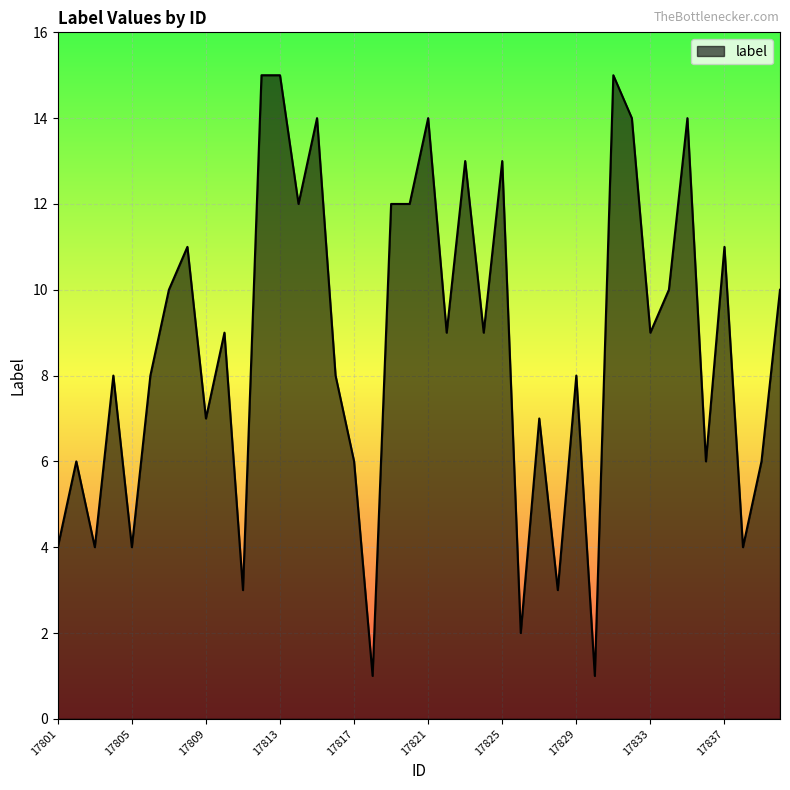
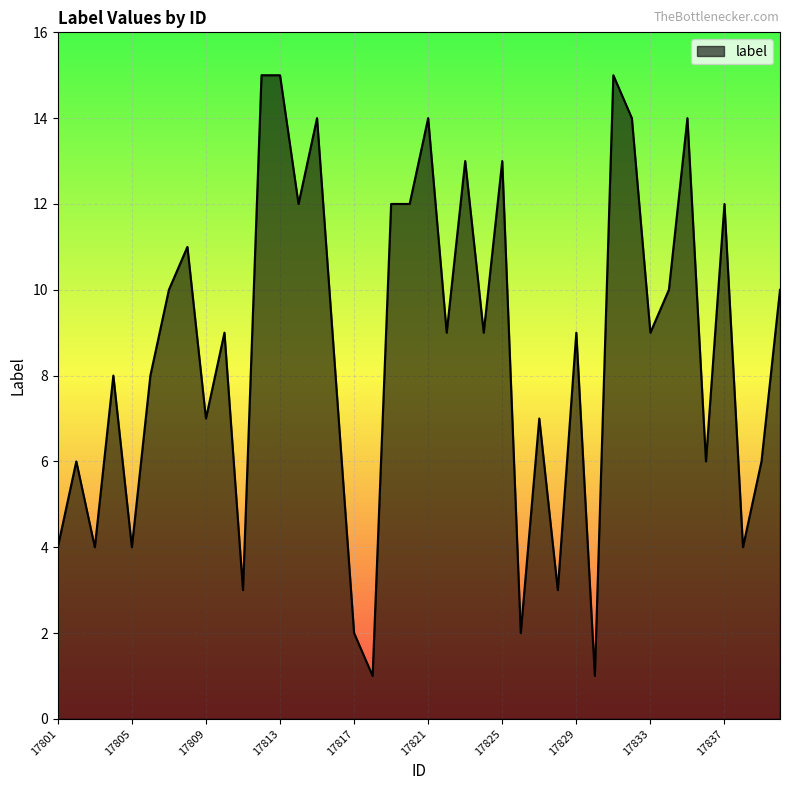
17817: 6 -> 2
17829: 8 -> 9
17837: 11 -> 12
